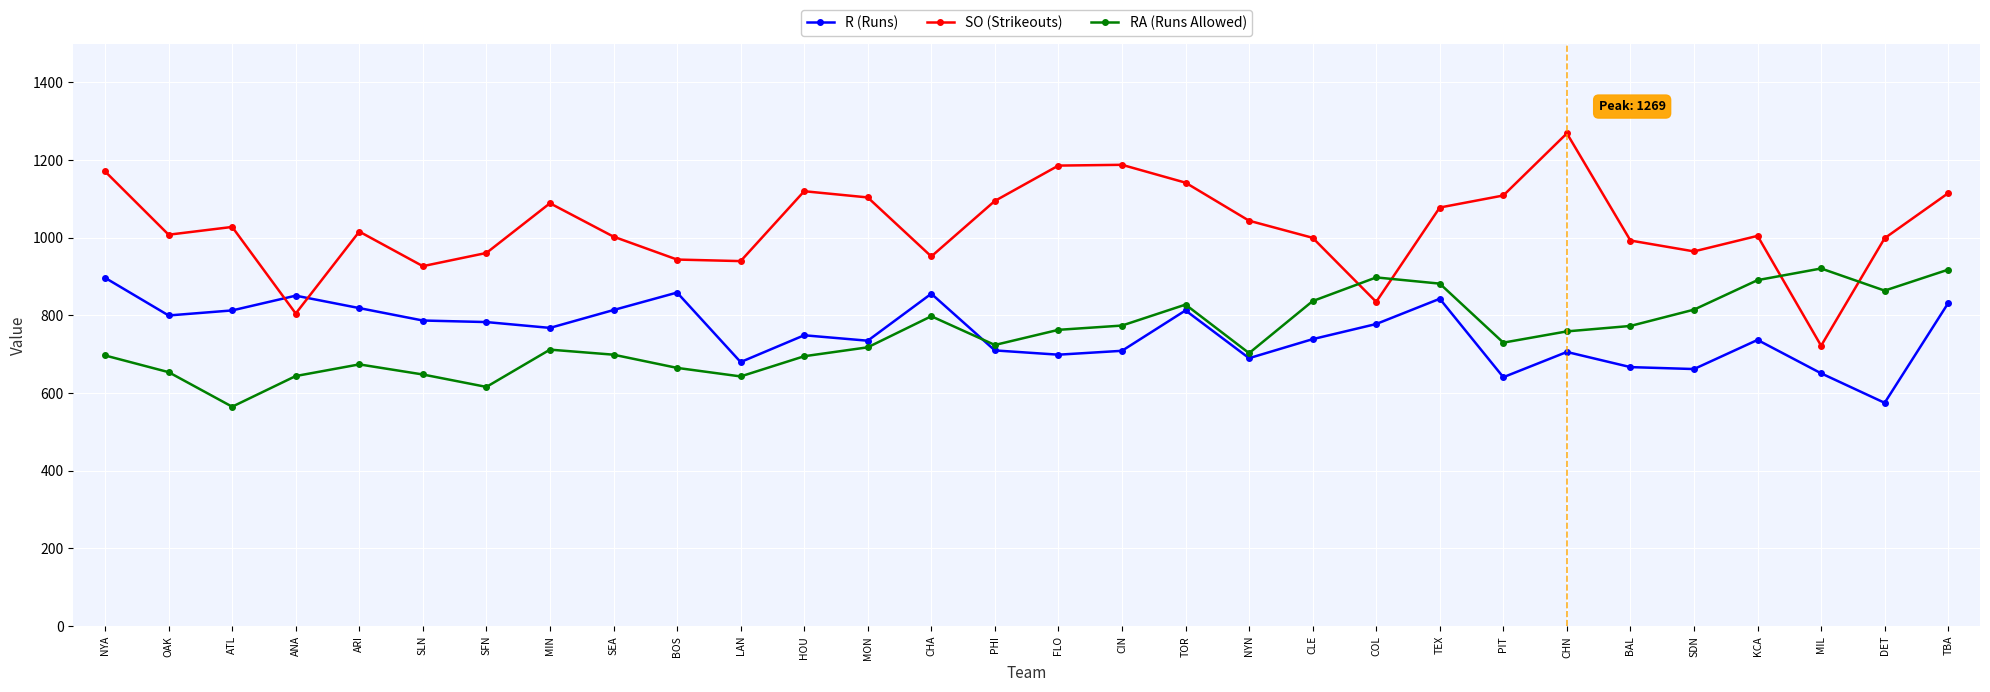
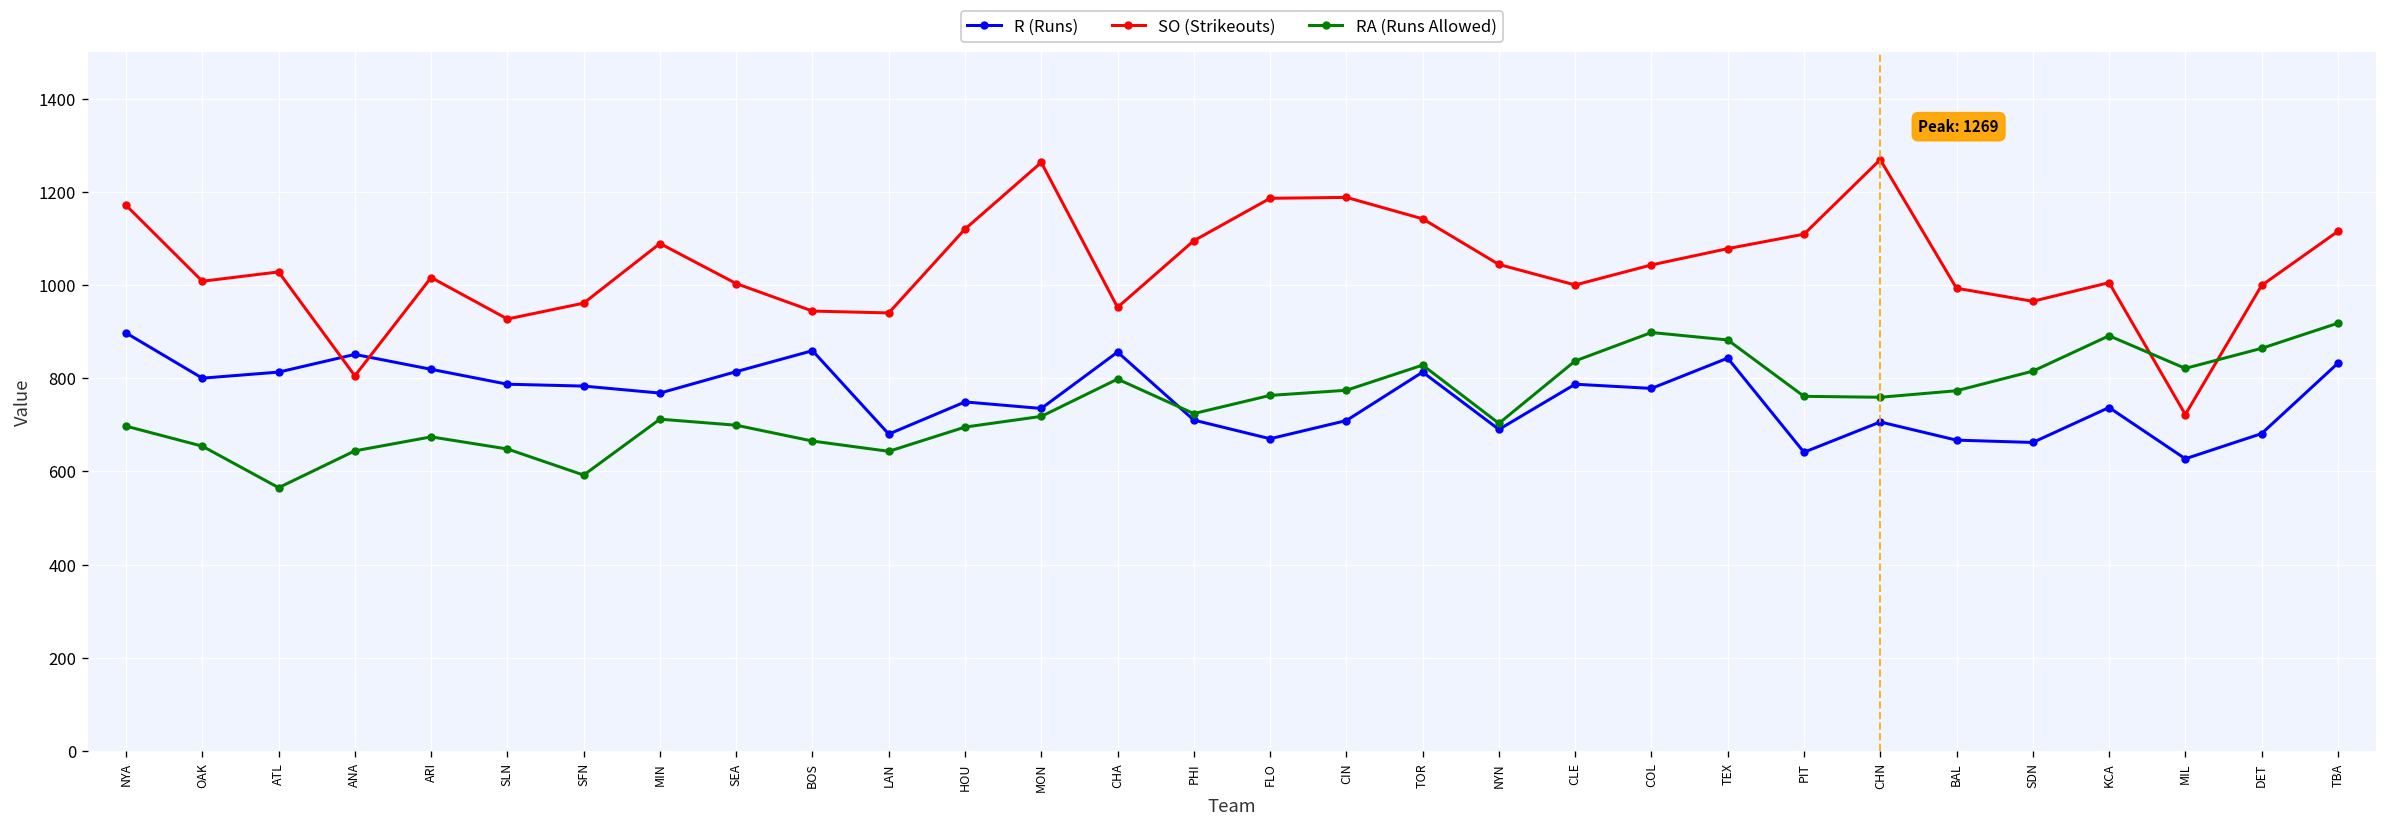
RA (Runs Allowed), SFN: 620 -> 590
SO (Strikeouts), MON: 1100 -> 1260
R (Runs), FLO: 700 -> 670
R (Runs), CLE: 740 -> 790
SO (Strikeouts), COL: 840 -> 1040
RA (Runs Allowed), PIT: 730 -> 760
R (Runs), MIL: 650 -> 630
RA (Runs Allowed), MIL: 920 -> 820
R (Runs), DET: 580 -> 680
